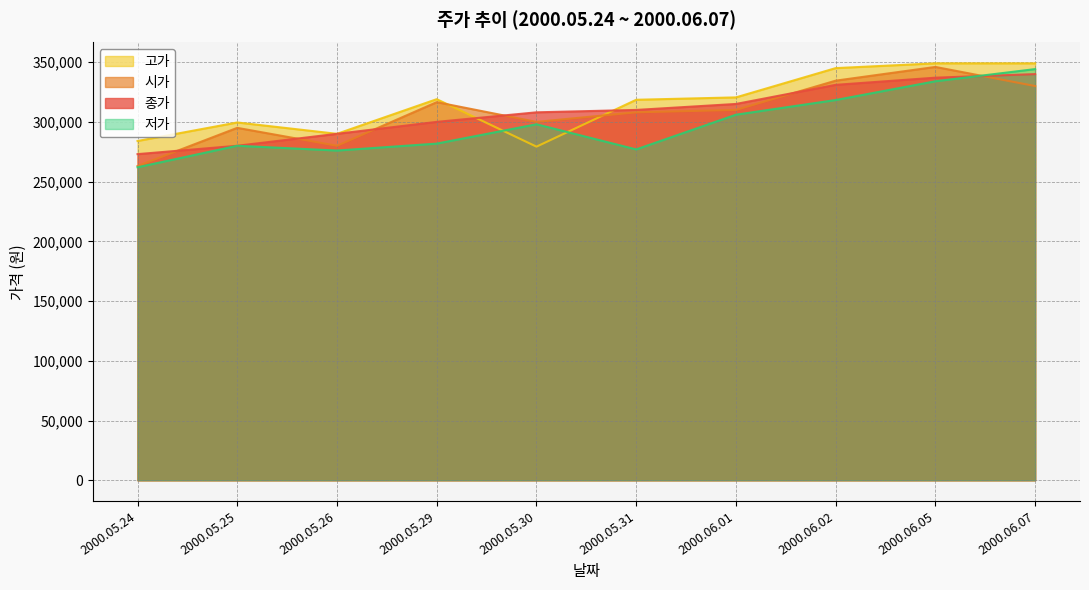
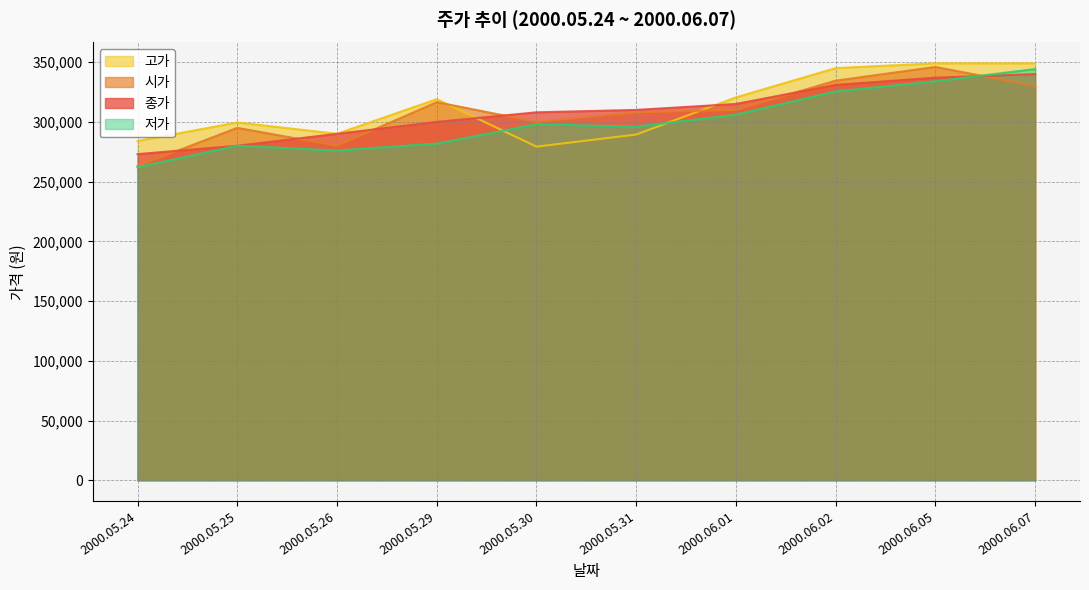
고가, 2000.05.31: 319,000 -> 289,000
저가, 2000.05.31: 277,000 -> 296,000
저가, 2000.06.02: 318,000 -> 326,000
